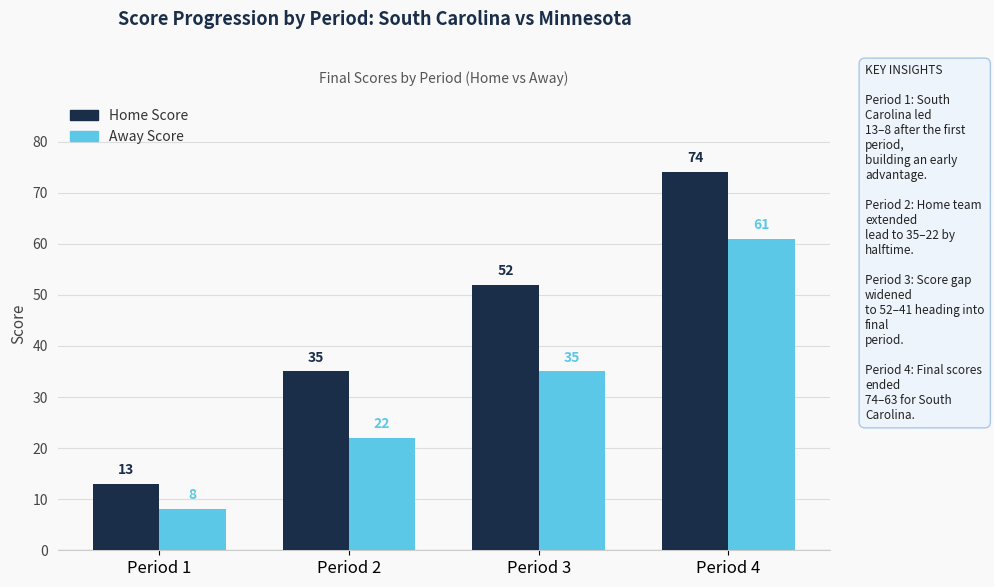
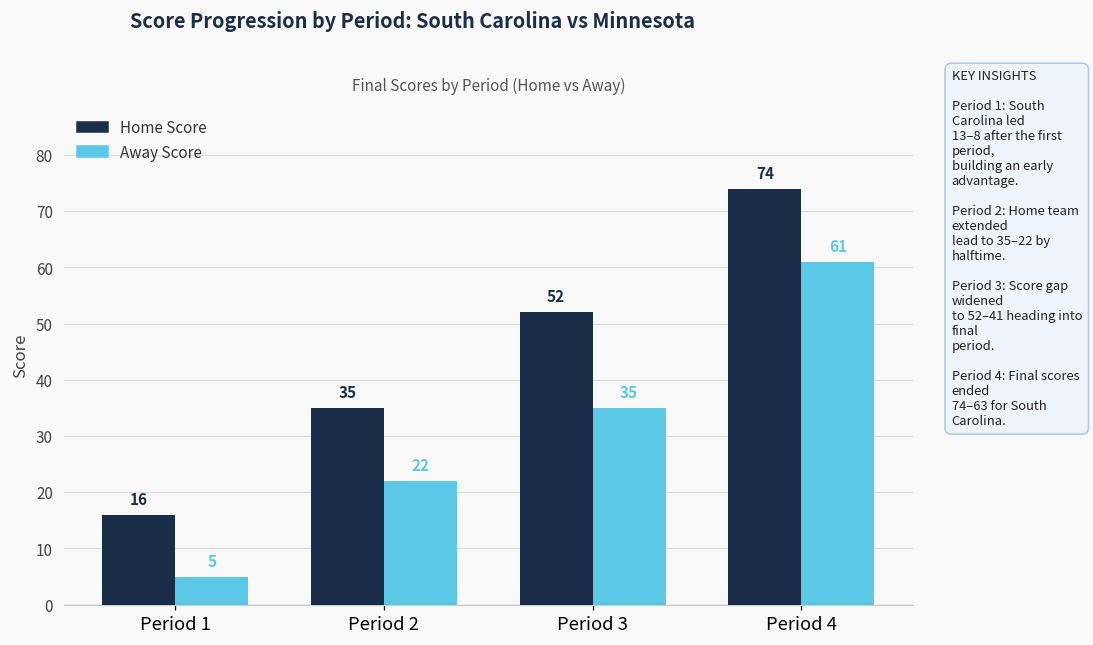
Home Score, Period 1: 13 -> 16
Away Score, Period 1: 8 -> 5
